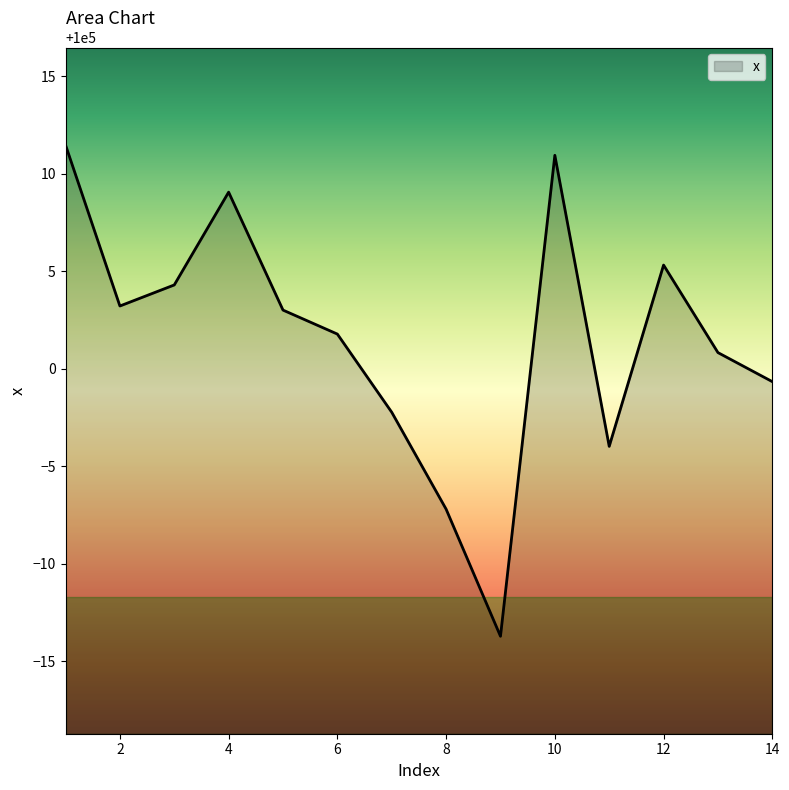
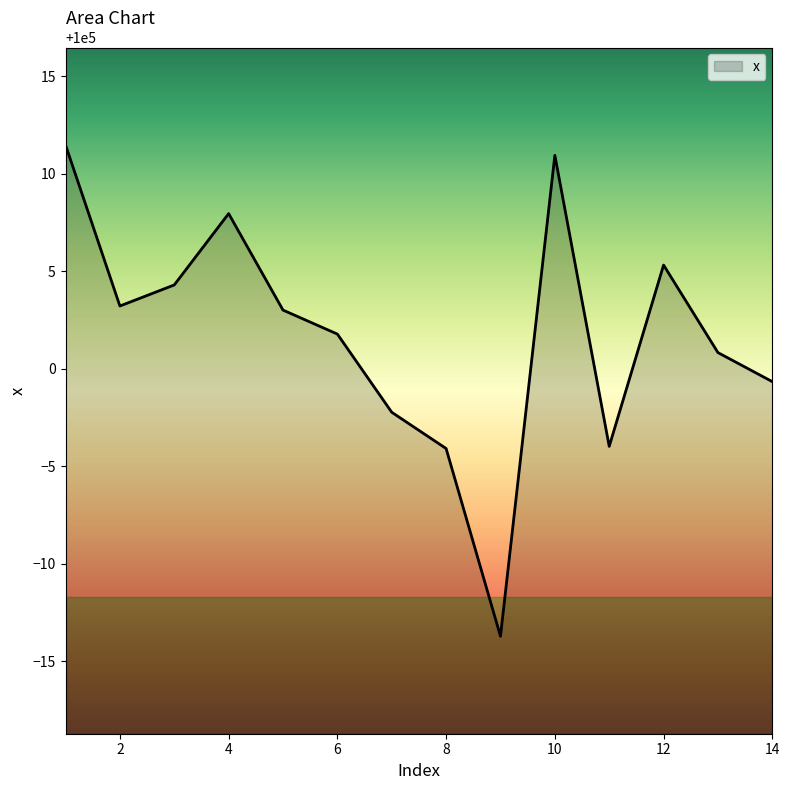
4: 100009.1 -> 100008.0
8: 99992.8 -> 99995.9
